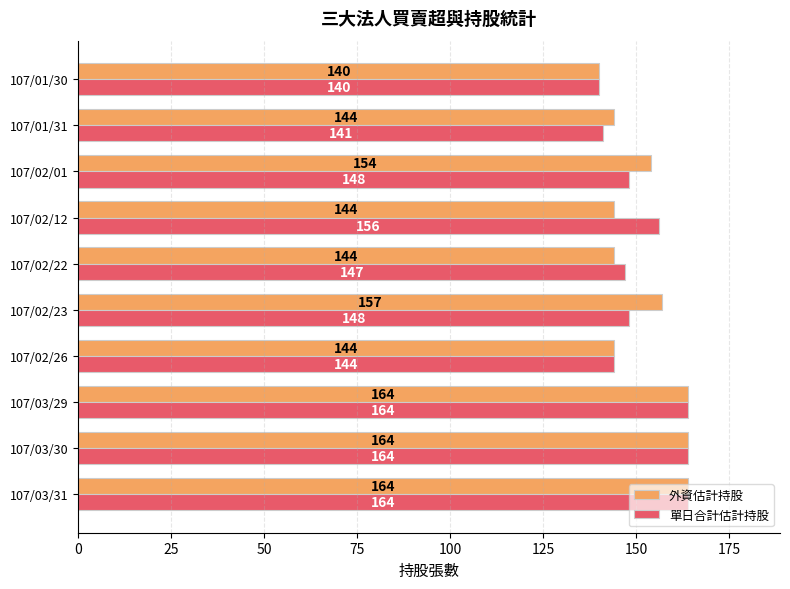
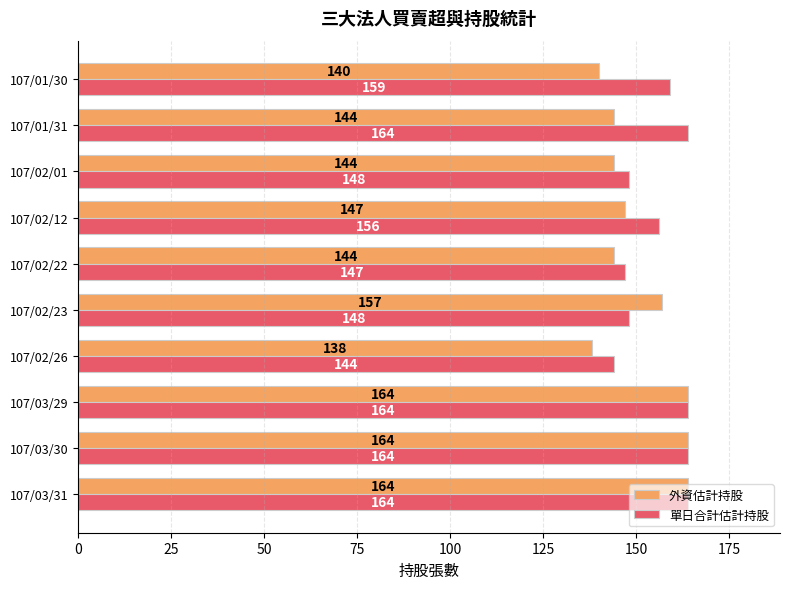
單日合計估計持股, 107/01/30: 140 -> 159
單日合計估計持股, 107/01/31: 141 -> 164
外資估計持股, 107/02/01: 154 -> 144
外資估計持股, 107/02/12: 144 -> 147
外資估計持股, 107/02/26: 144 -> 138
